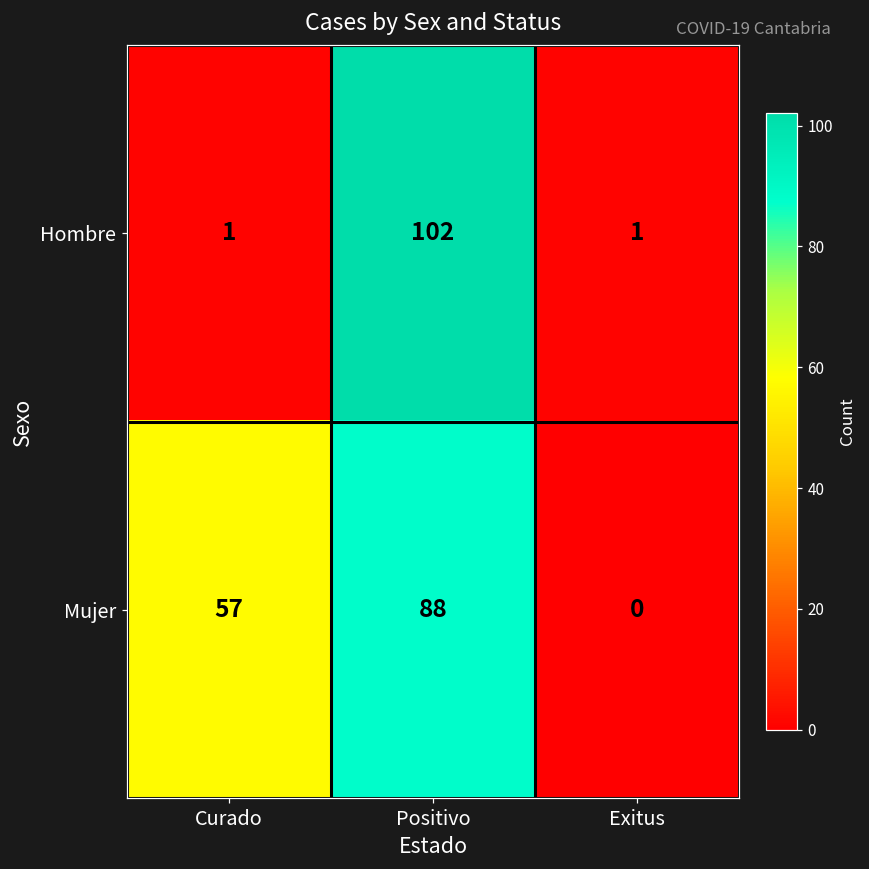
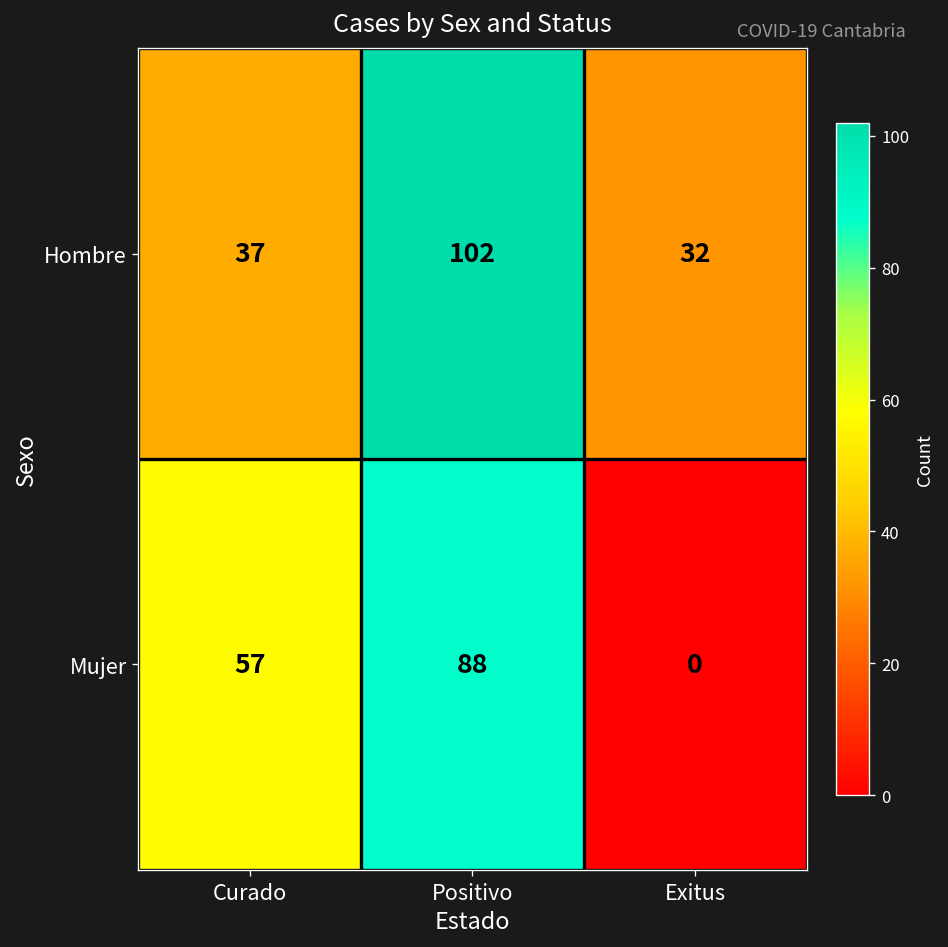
Hombre, Curado: 1 -> 37
Hombre, Exitus: 1 -> 32
